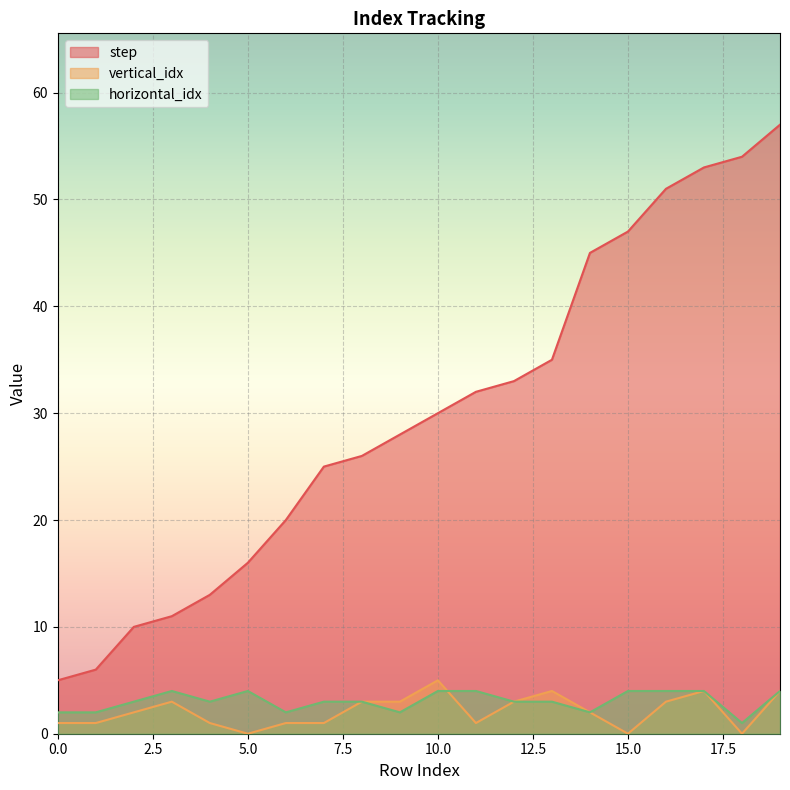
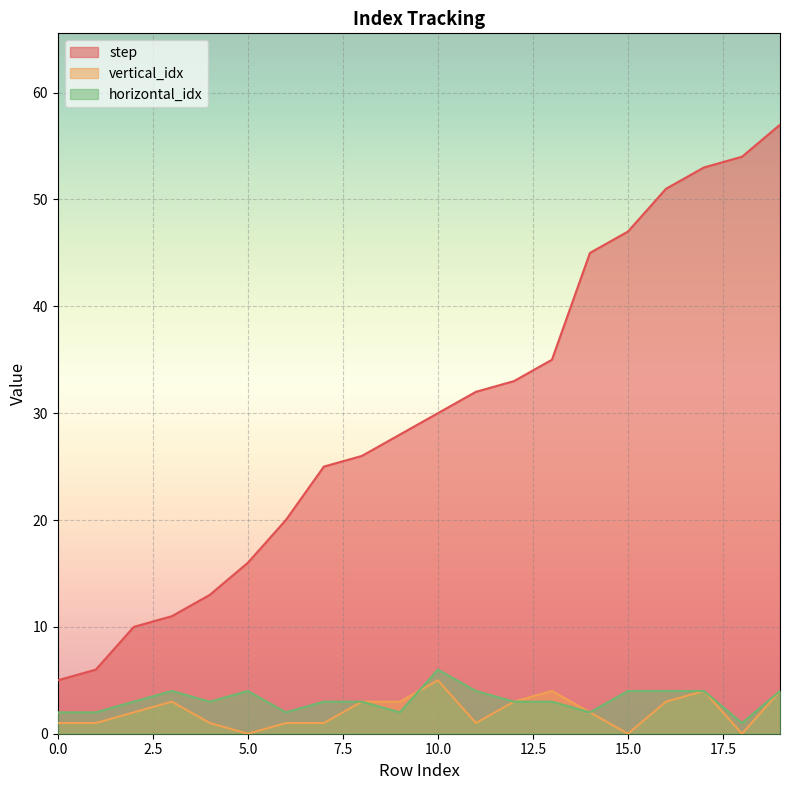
horizontal_idx, 10.0: 4 -> 6
